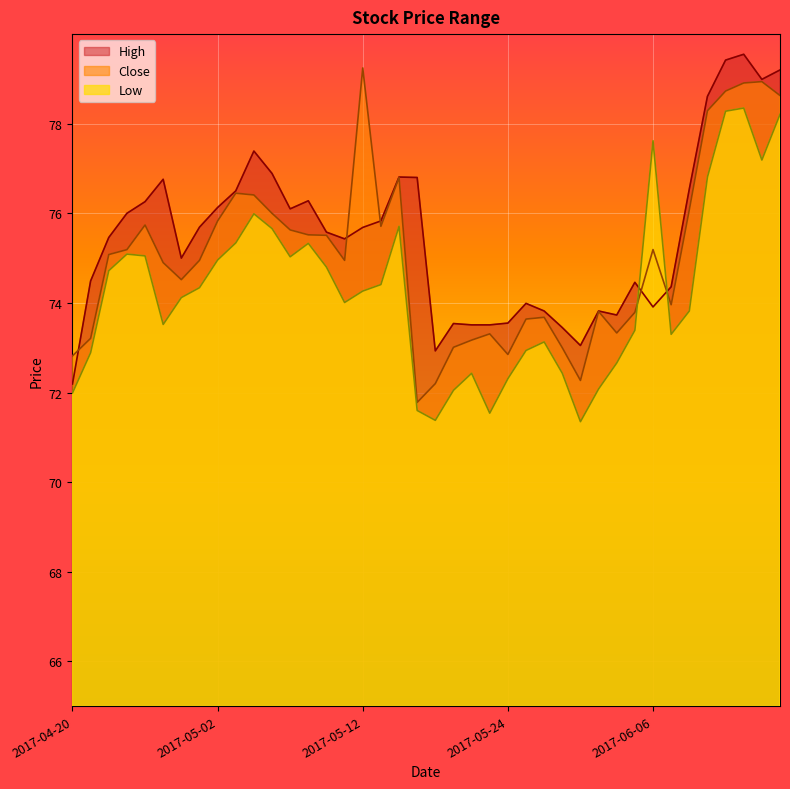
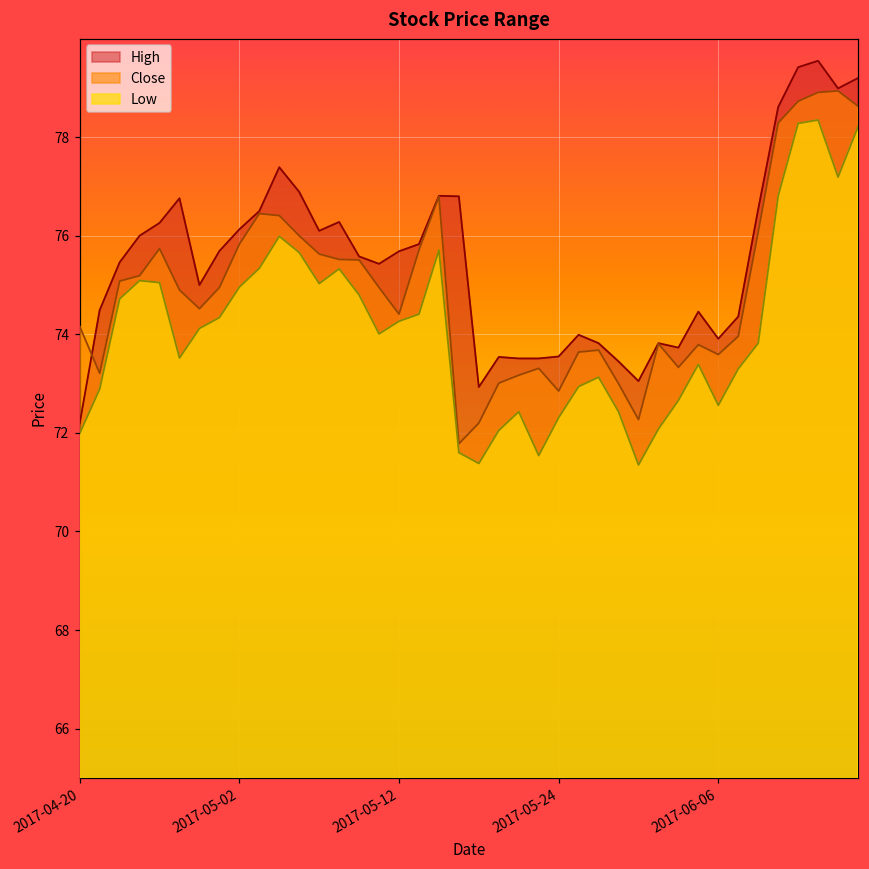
Close, 2017-04-20: 72.8 -> 74.2
Close, 2017-05-12: 79.2 -> 74.4
Close, 2017-06-06: 75.2 -> 73.6
Low, 2017-06-06: 77.6 -> 72.6
